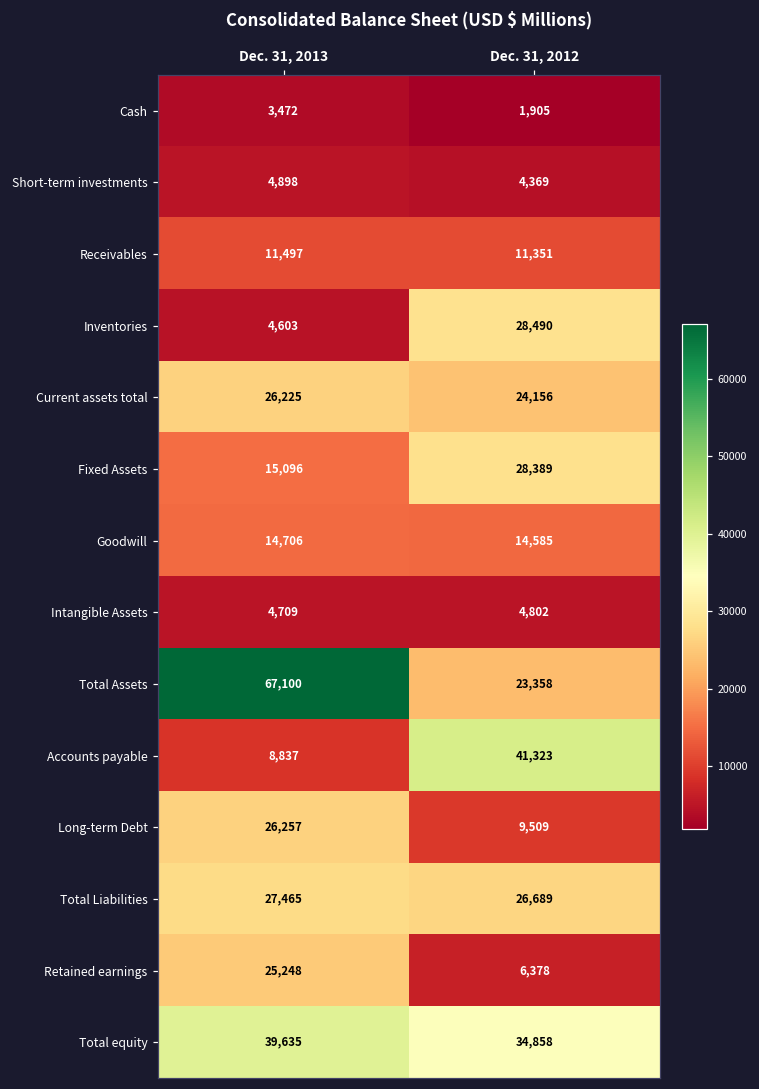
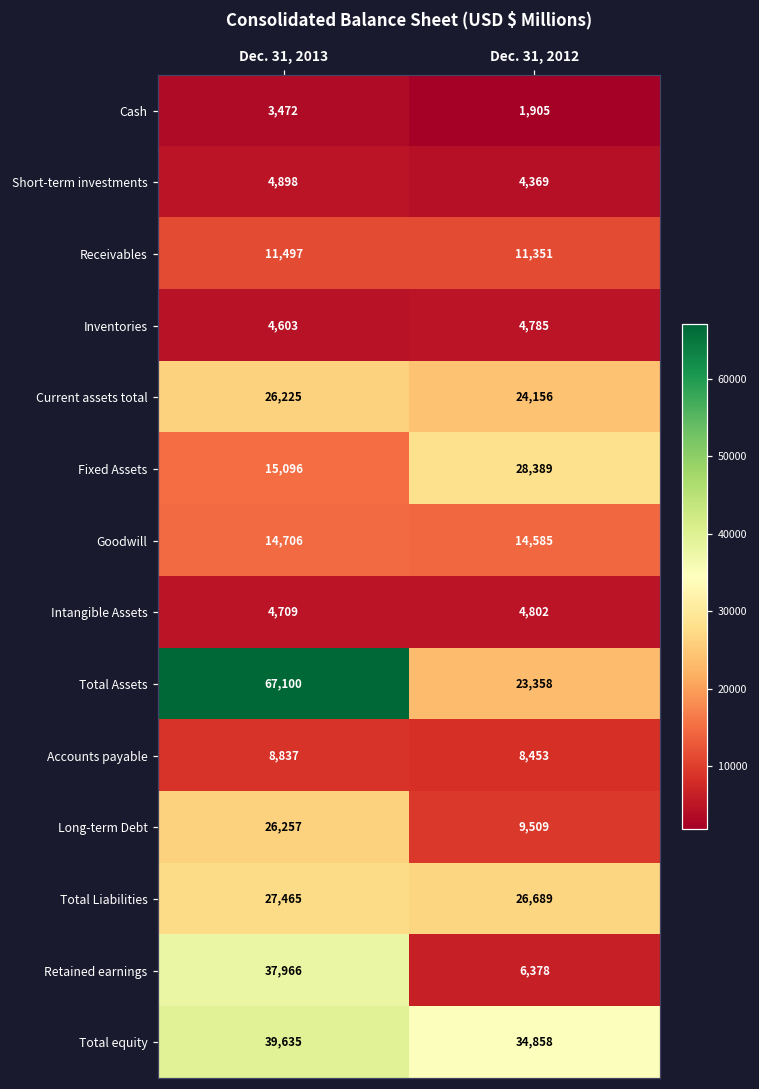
Inventories, Dec. 31, 2012: 28,490 -> 4,785
Accounts payable, Dec. 31, 2012: 41,323 -> 8,453
Retained earnings, Dec. 31, 2013: 25,248 -> 37,966
